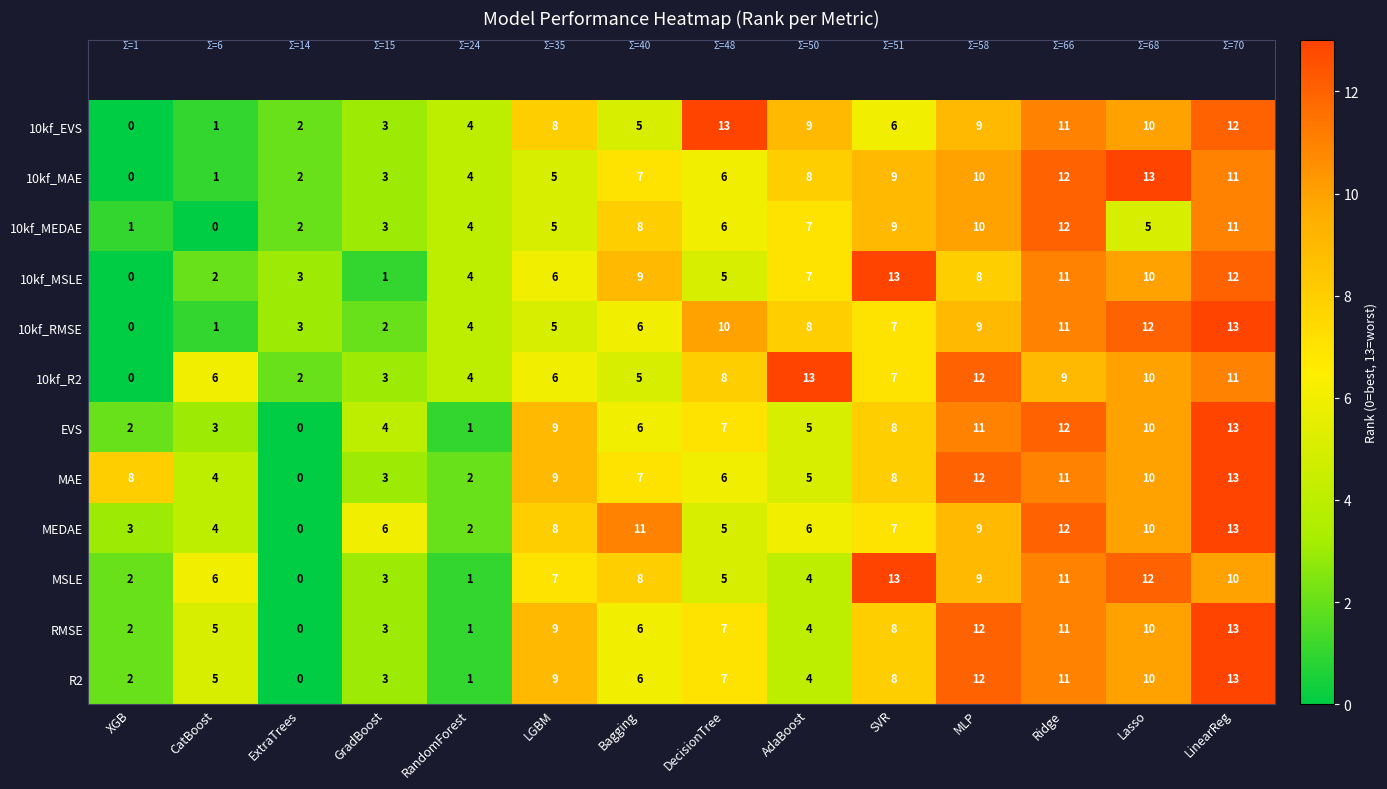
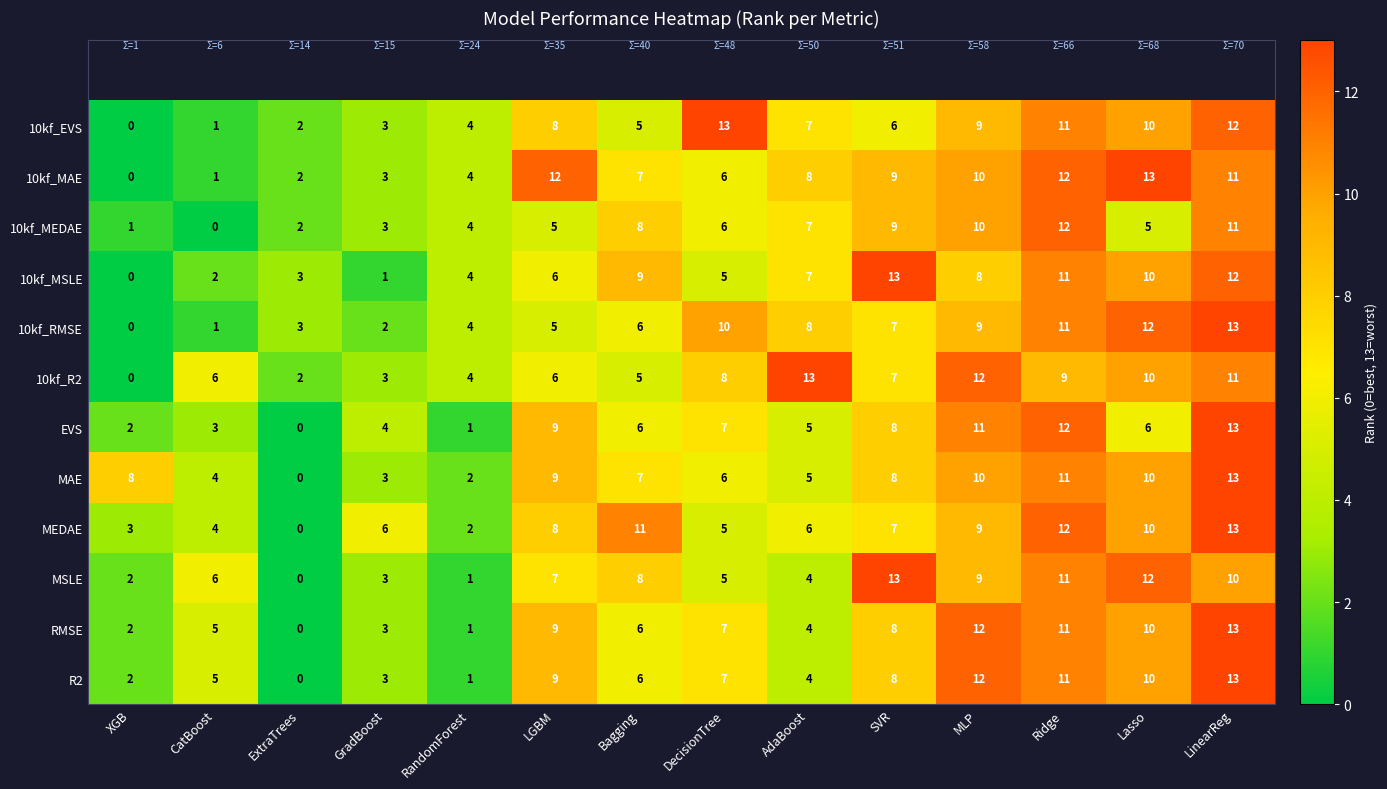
10kf_EVS, AdaBoost: 9 -> 7
10kf_MAE, LGBM: 5 -> 12
EVS, Lasso: 10 -> 6
MAE, MLP: 12 -> 10
